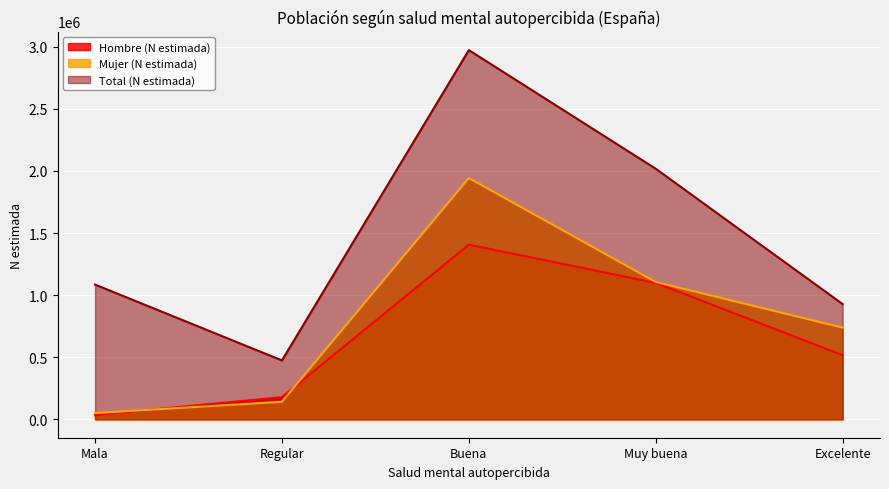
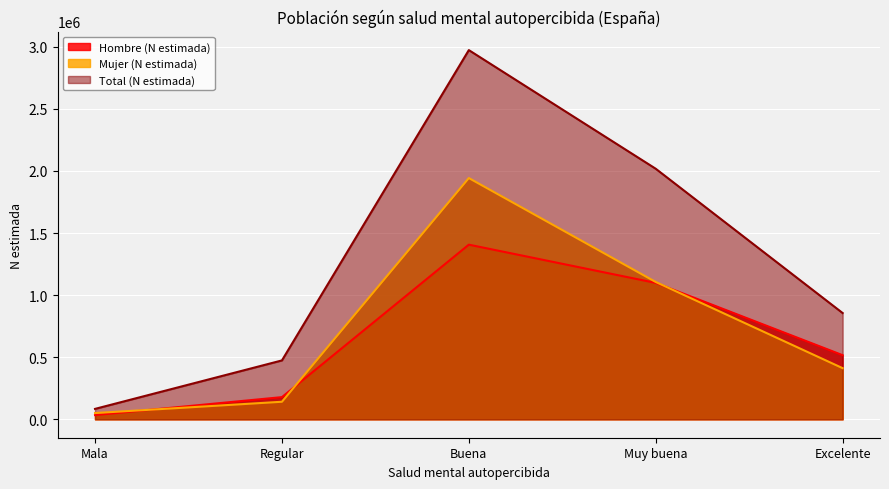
Total (N estimada), Mala: 1080000 -> 80000
Mujer (N estimada), Excelente: 740000 -> 410000
Total (N estimada), Excelente: 930000 -> 860000
